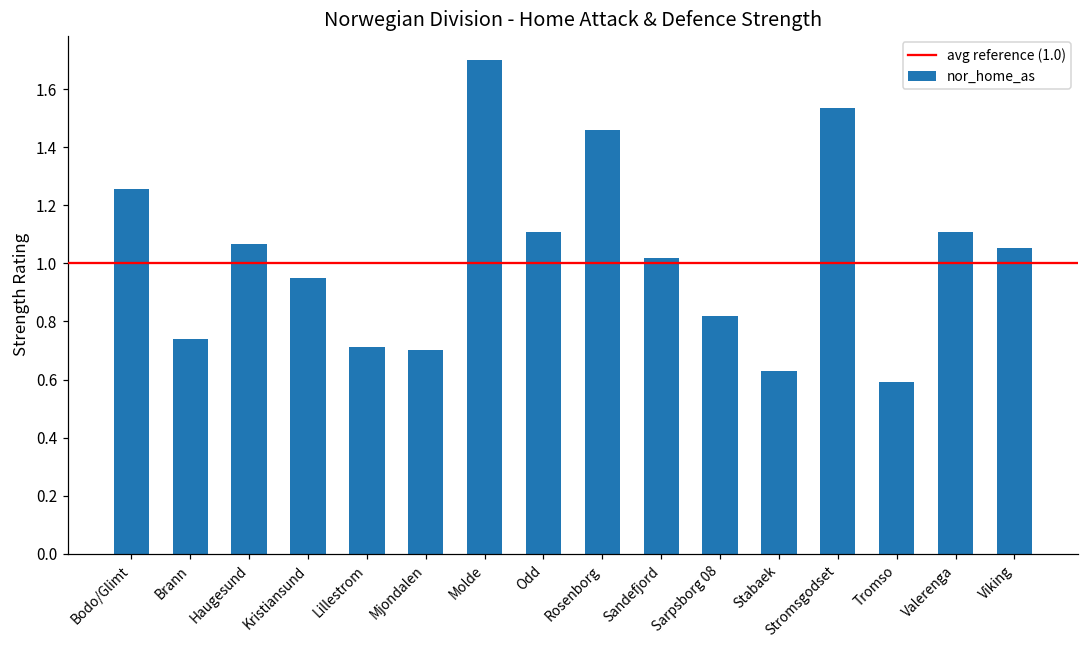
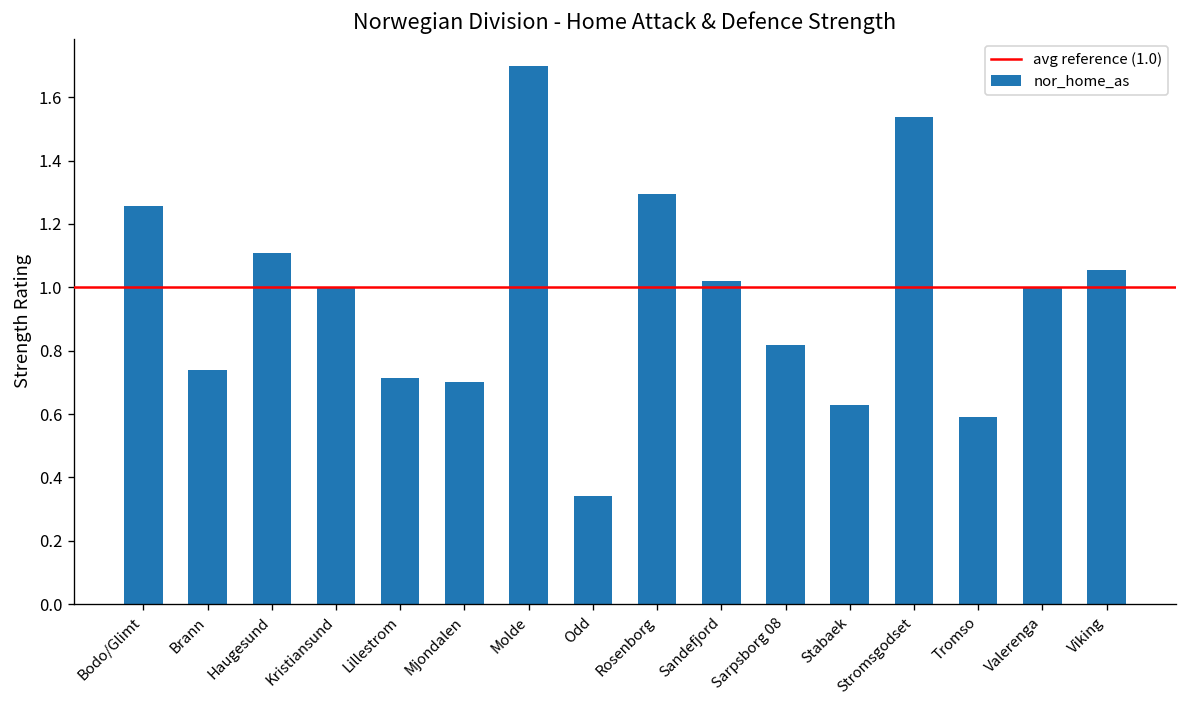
Haugesund: 1.07 -> 1.11
Kristiansund: 0.95 -> 1.00
Odd: 1.11 -> 0.34
Rosenborg: 1.46 -> 1.29
Valerenga: 1.11 -> 1.00
